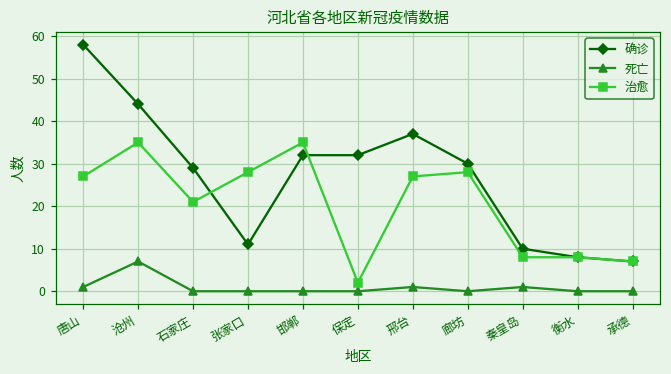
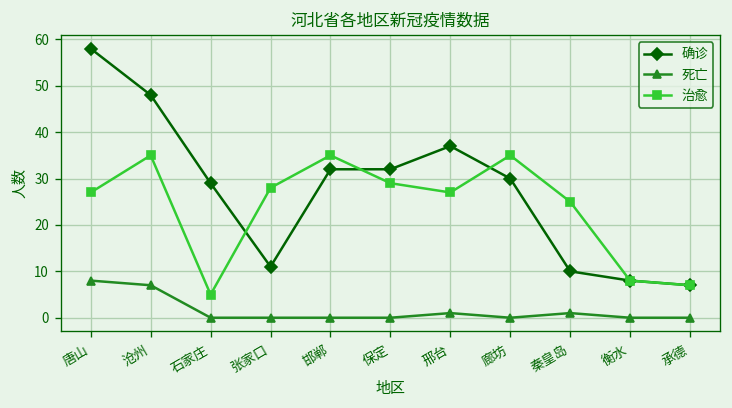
死亡, 唐山: 1 -> 8
确诊, 沧州: 44 -> 48
治愈, 石家庄: 21 -> 5
治愈, 保定: 2 -> 29
治愈, 廊坊: 28 -> 35
治愈, 秦皇岛: 8 -> 25
